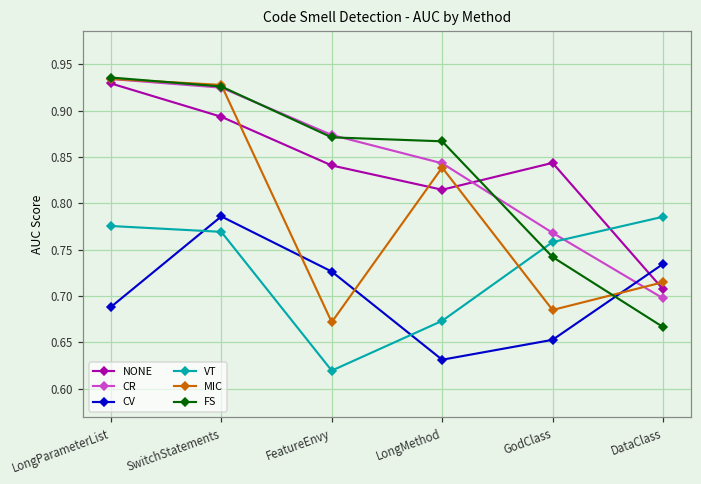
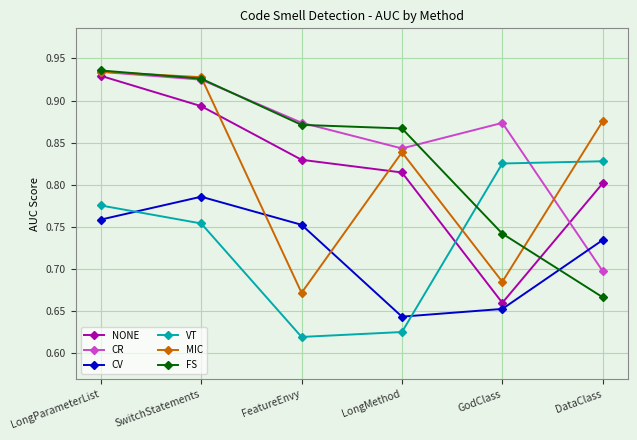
CV, LongParameterList: 0.69 -> 0.76
VT, SwitchStatements: 0.77 -> 0.75
NONE, FeatureEnvy: 0.84 -> 0.83
CV, FeatureEnvy: 0.73 -> 0.75
CV, LongMethod: 0.63 -> 0.64
VT, LongMethod: 0.67 -> 0.63
NONE, GodClass: 0.84 -> 0.66
CR, GodClass: 0.77 -> 0.87
VT, GodClass: 0.76 -> 0.83
NONE, DataClass: 0.71 -> 0.80
VT, DataClass: 0.79 -> 0.83
MIC, DataClass: 0.71 -> 0.88
